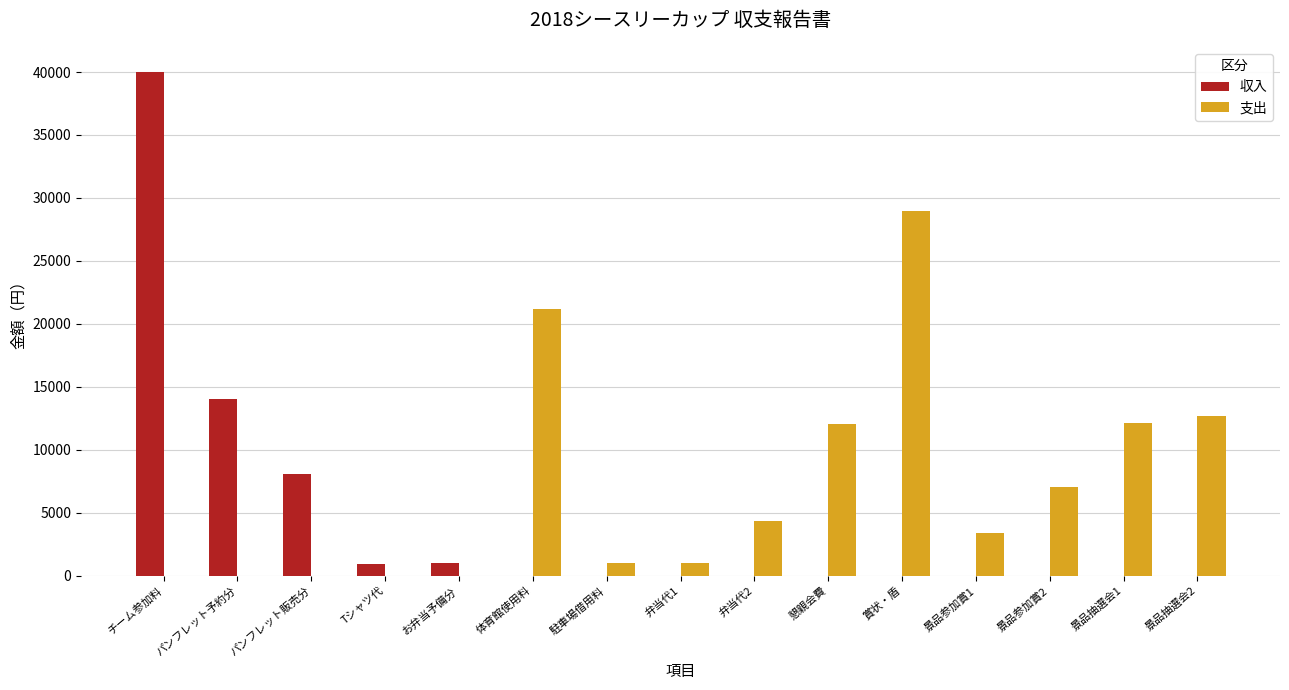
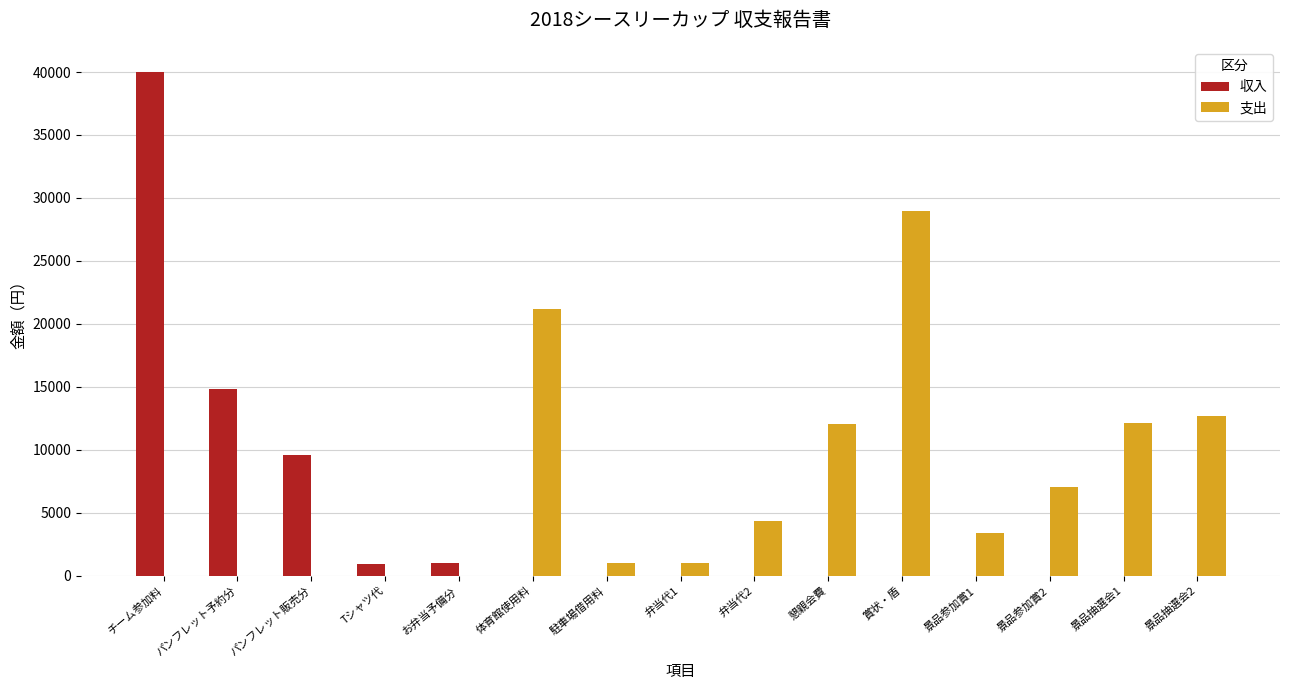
収入, パンフレット予約分: 14000 -> 14800
収入, パンフレット販売分: 8000 -> 9600
